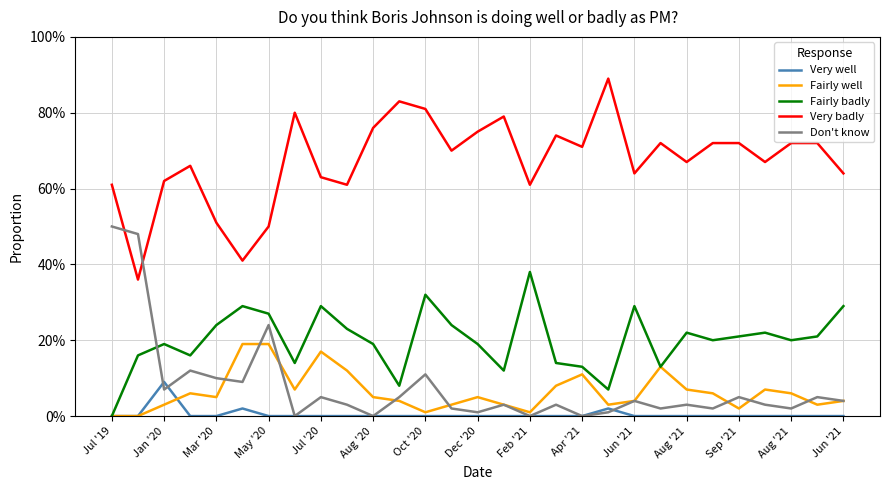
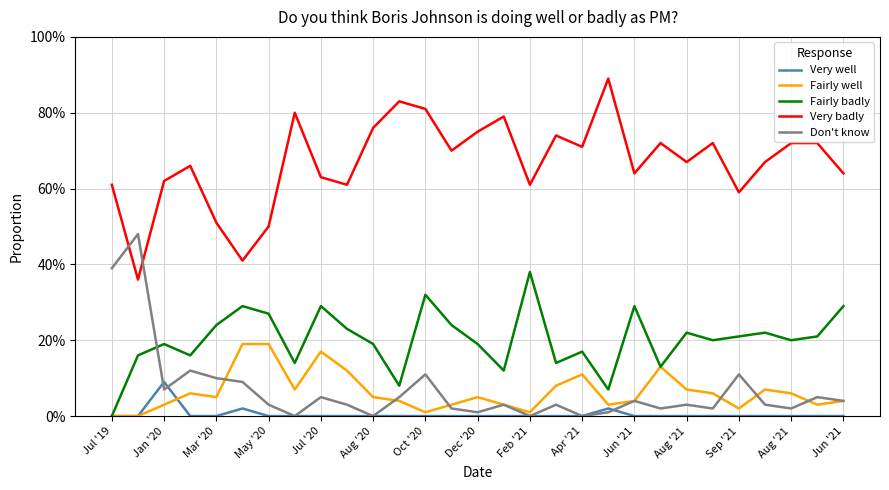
Don't know, Jul '19: 50% -> 39%
Don't know, May '20: 24% -> 3%
Fairly badly, Apr '21: 13% -> 17%
Very badly, Sep '21: 72% -> 59%
Don't know, Sep '21: 5% -> 11%
